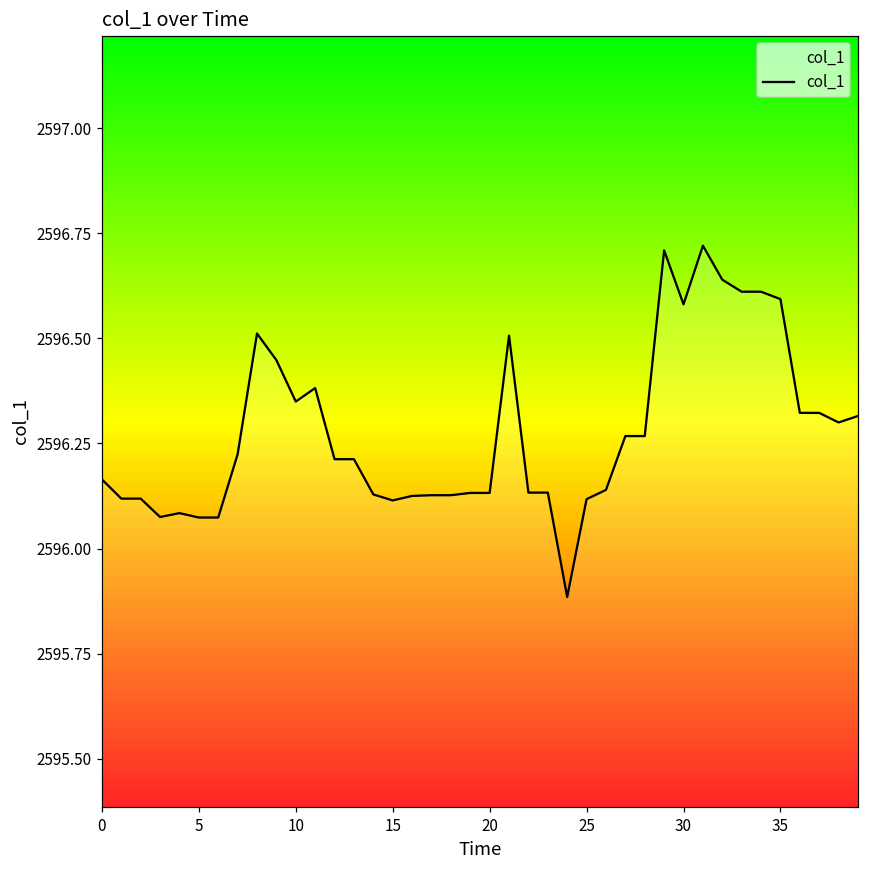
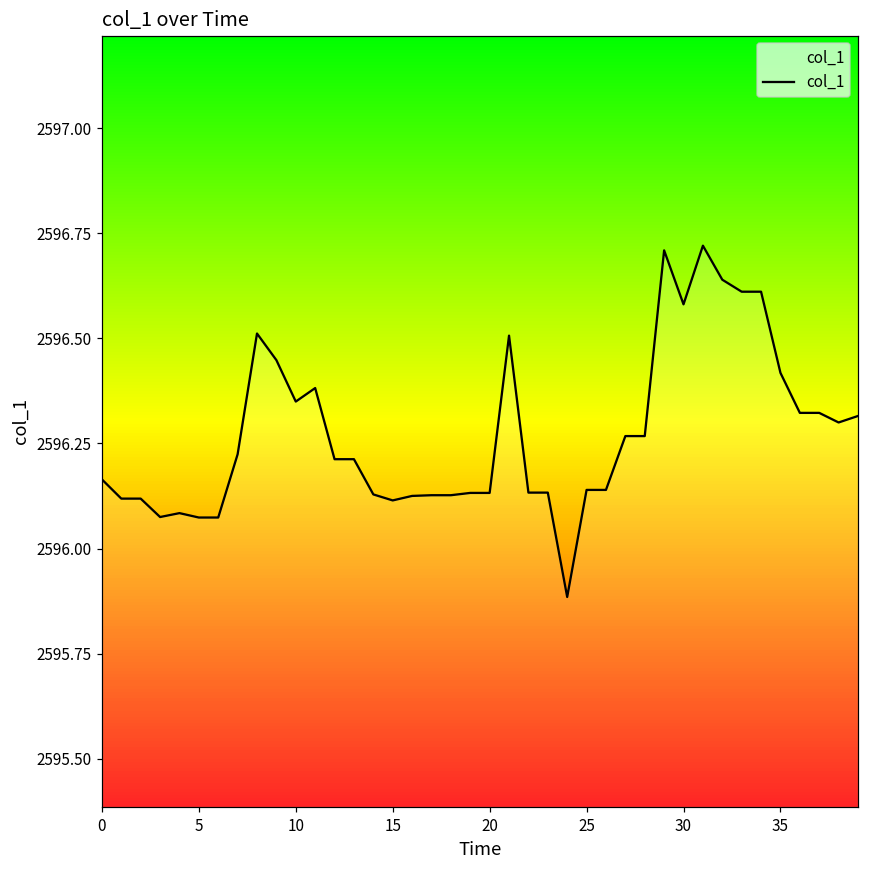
25: 2596.12 -> 2596.14
35: 2596.59 -> 2596.42
